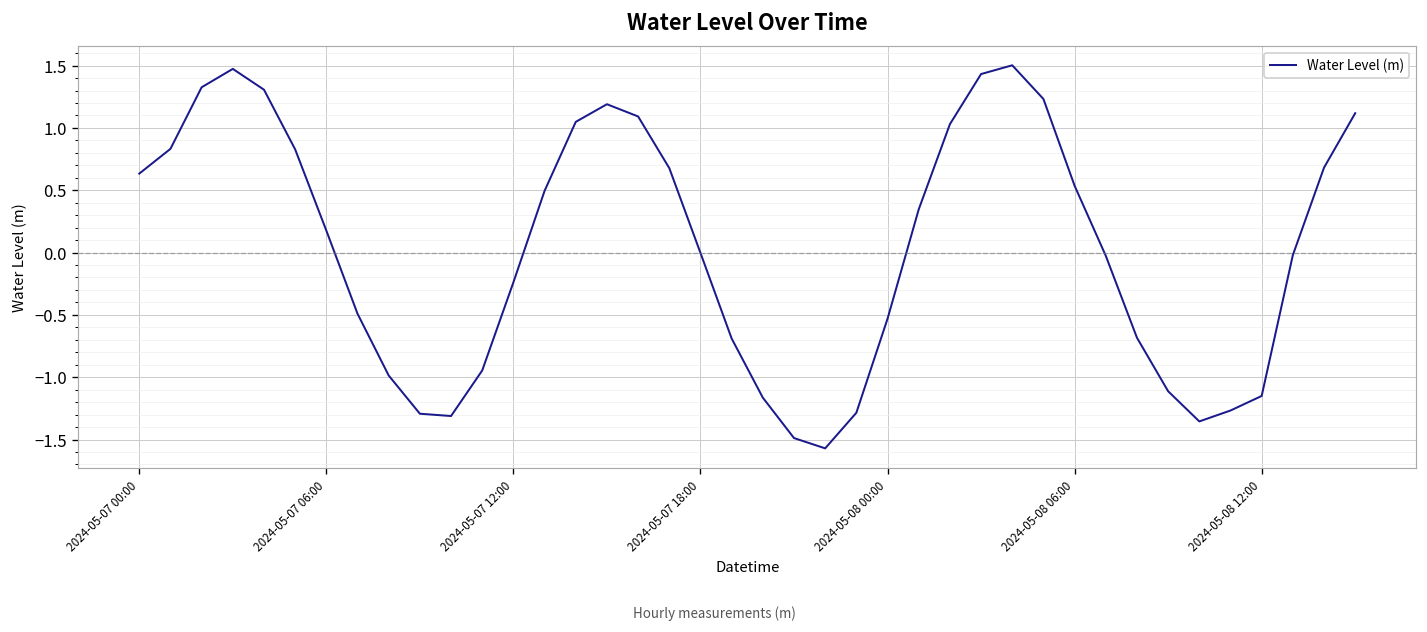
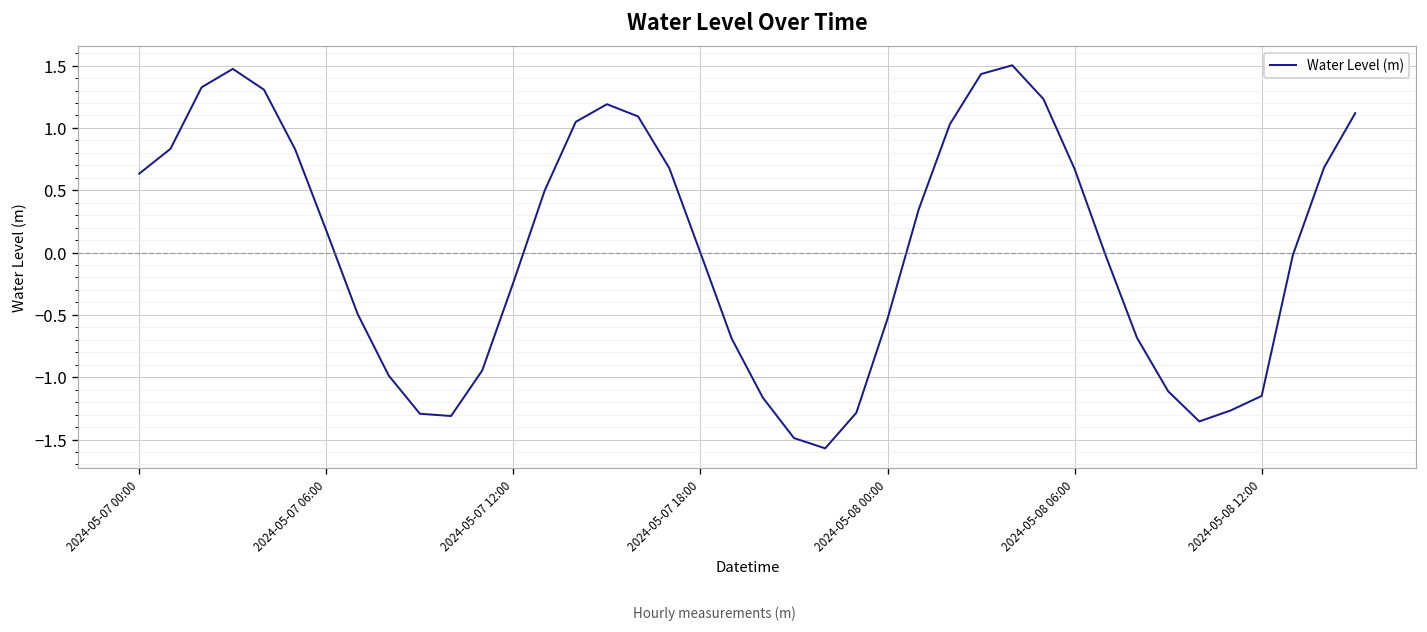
2024-05-08 06:00: 0.54 -> 0.67
